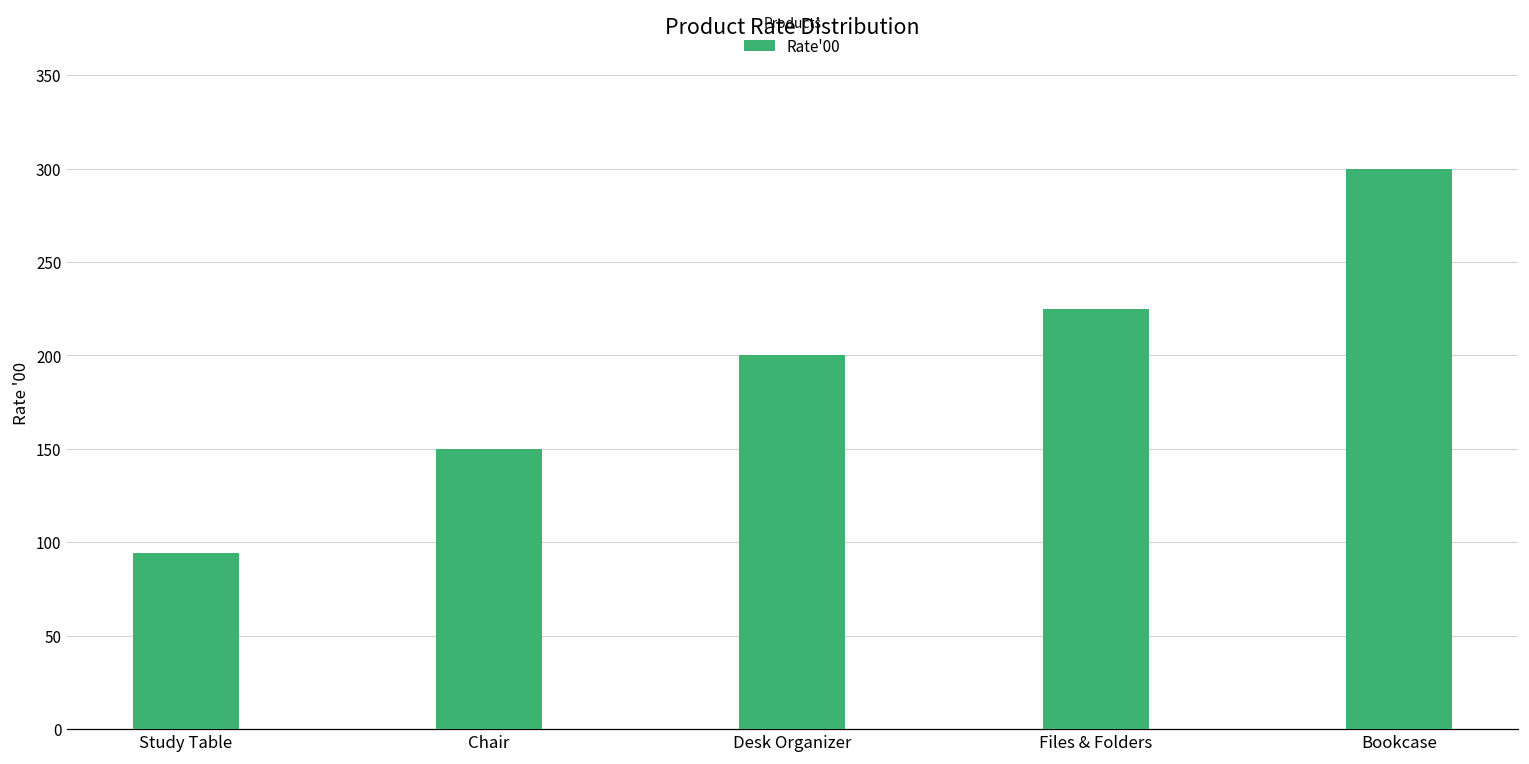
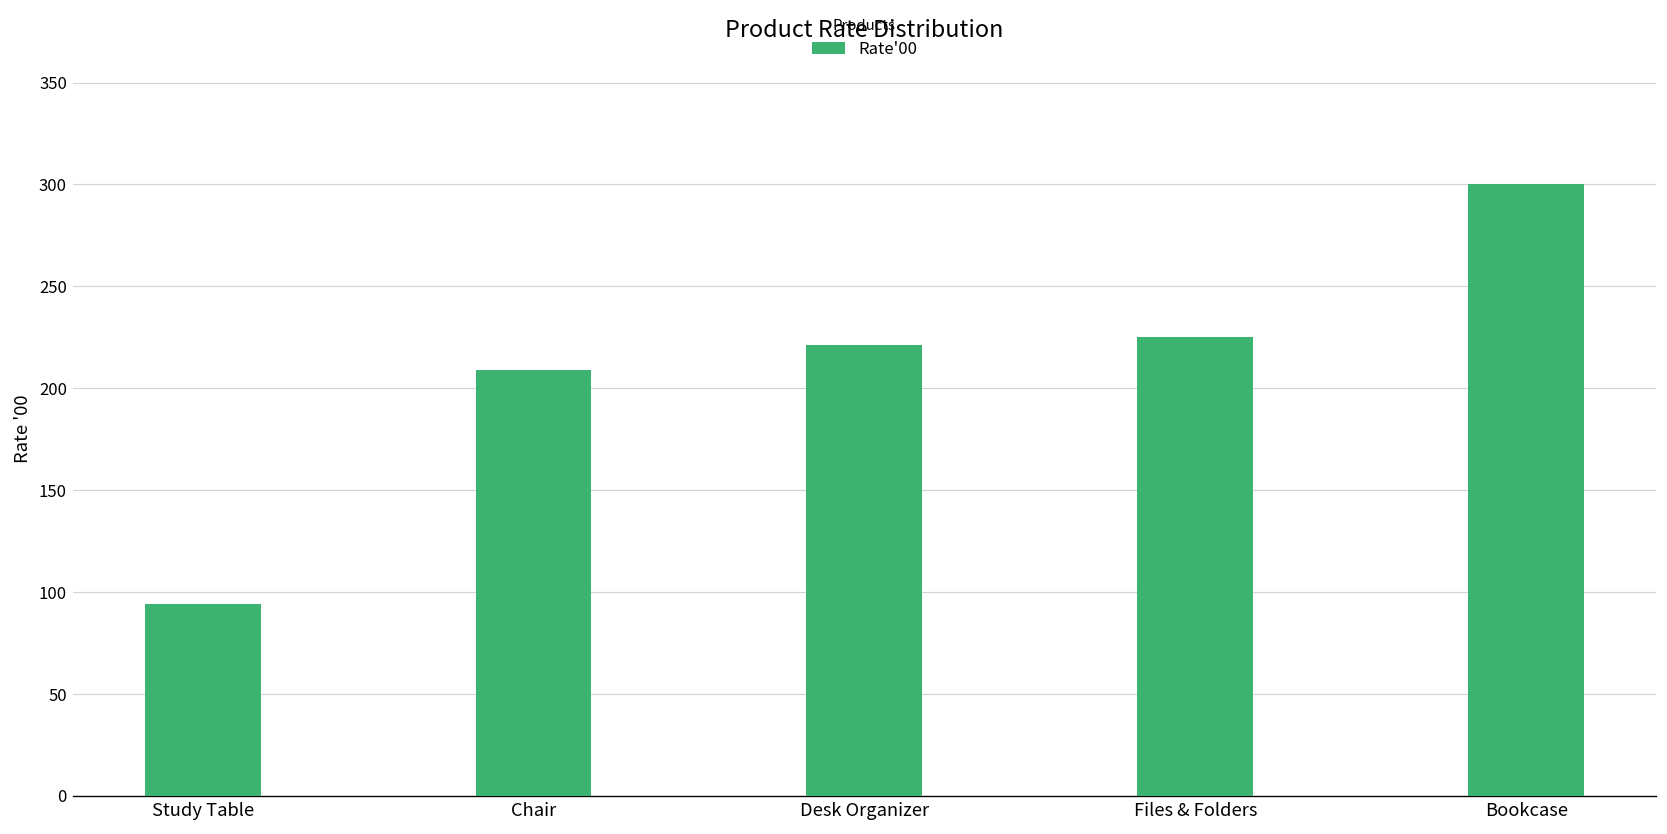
Chair: 150 -> 209
Desk Organizer: 200 -> 221
